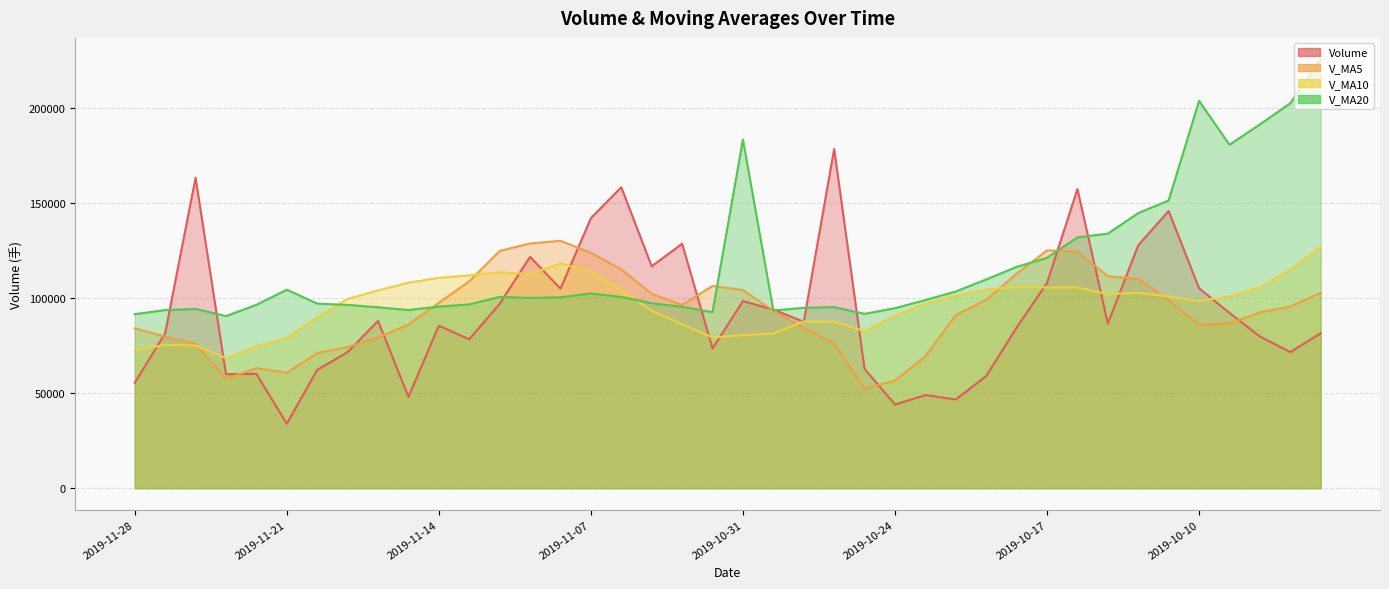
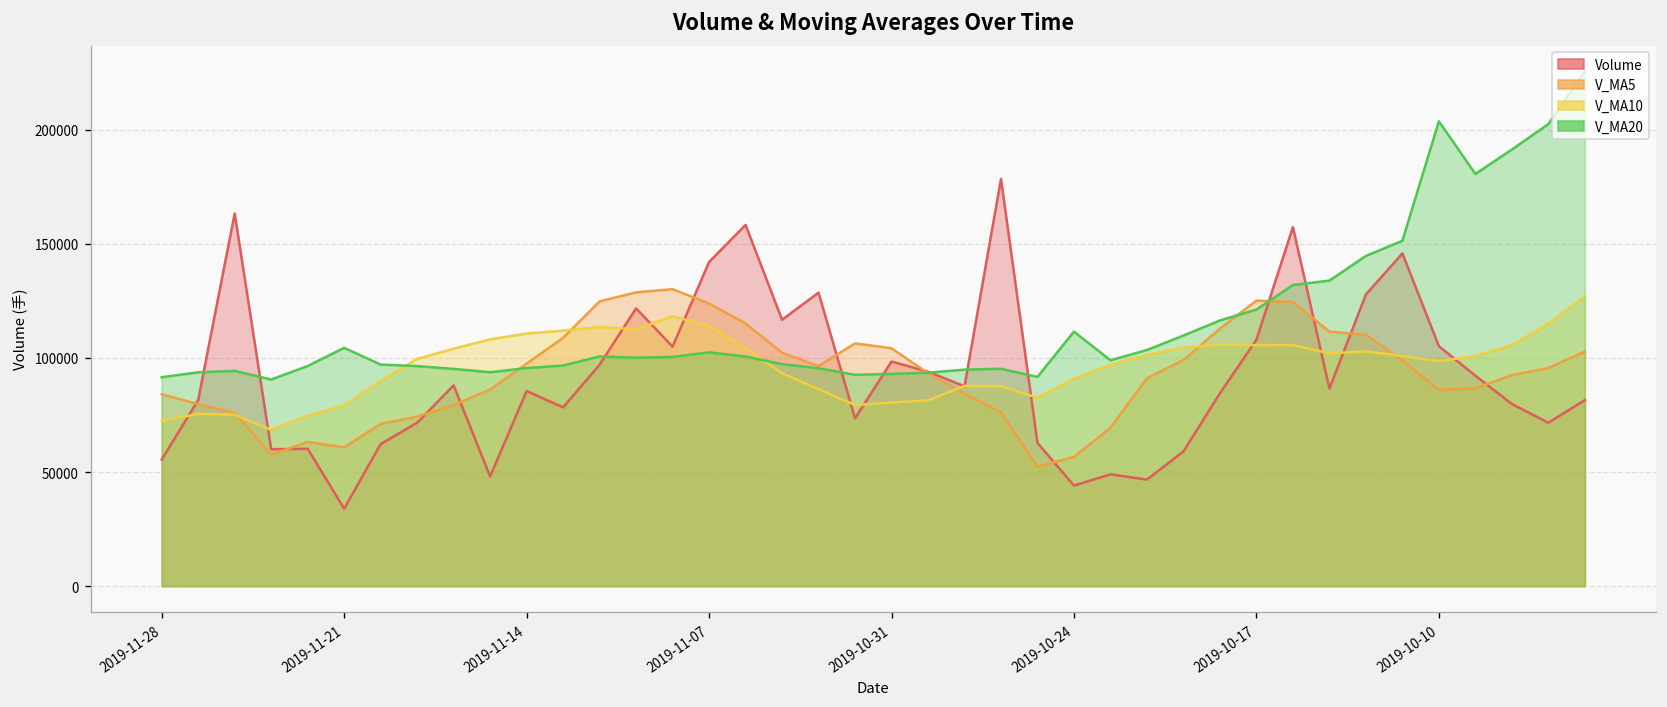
V_MA20, 2019-10-31: 183000 -> 93000
V_MA20, 2019-10-24: 95000 -> 112000
